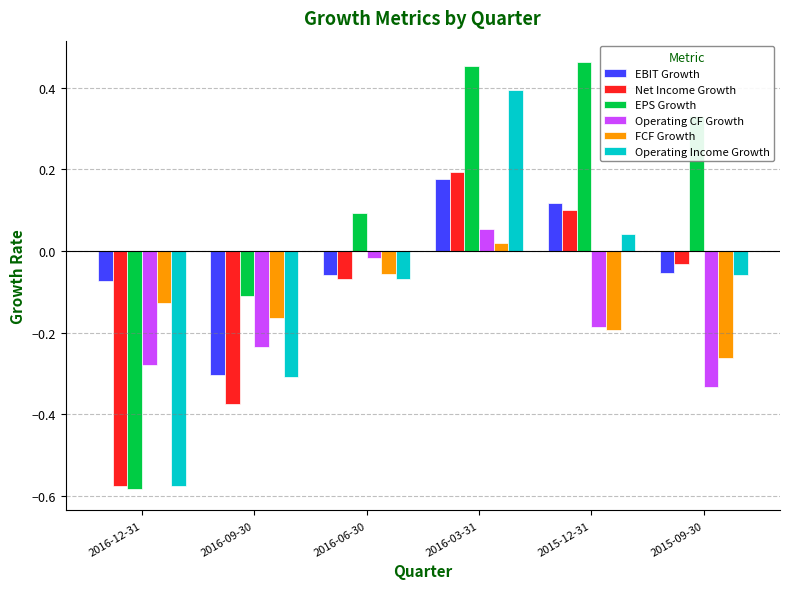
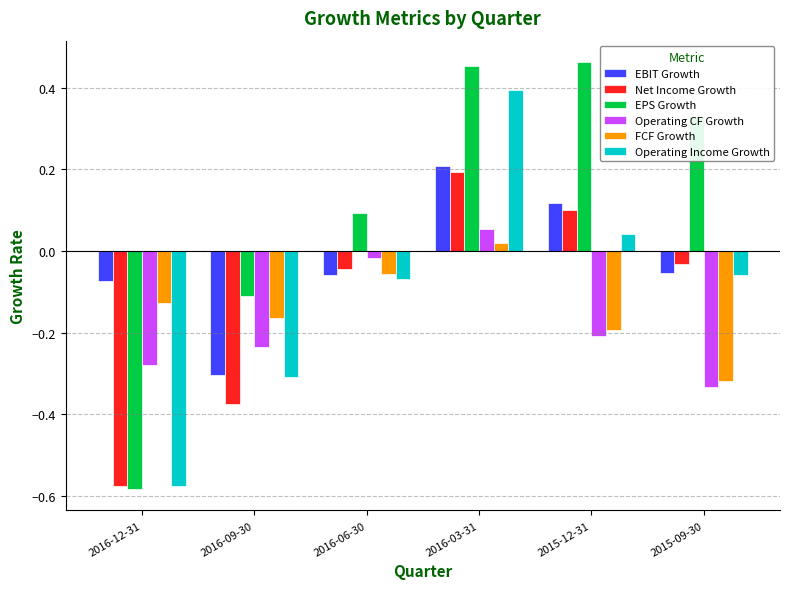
Net Income Growth, 2016-06-30: -0.07 -> -0.04
EBIT Growth, 2016-03-31: 0.18 -> 0.21
Operating CF Growth, 2015-12-31: -0.19 -> -0.21
FCF Growth, 2015-09-30: -0.26 -> -0.32
